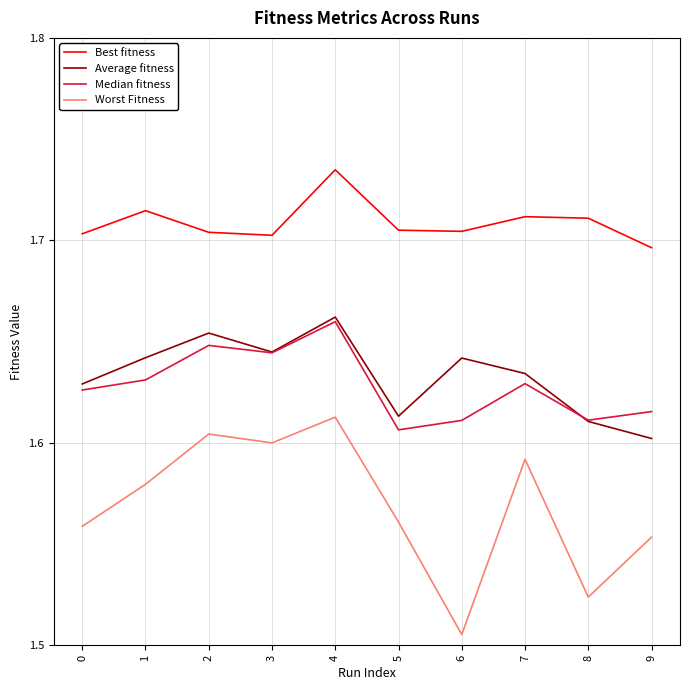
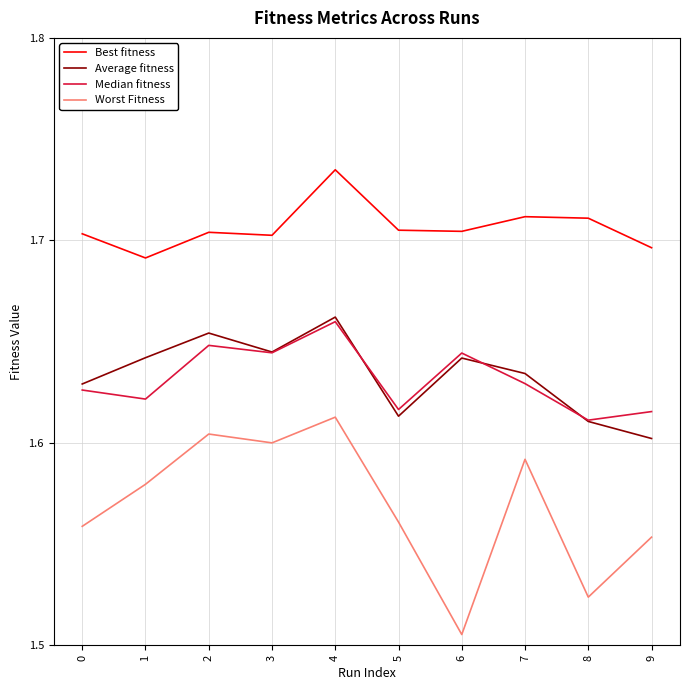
Best fitness, 1: 1.715 -> 1.691
Median fitness, 1: 1.631 -> 1.622
Median fitness, 5: 1.606 -> 1.617
Median fitness, 6: 1.611 -> 1.644
